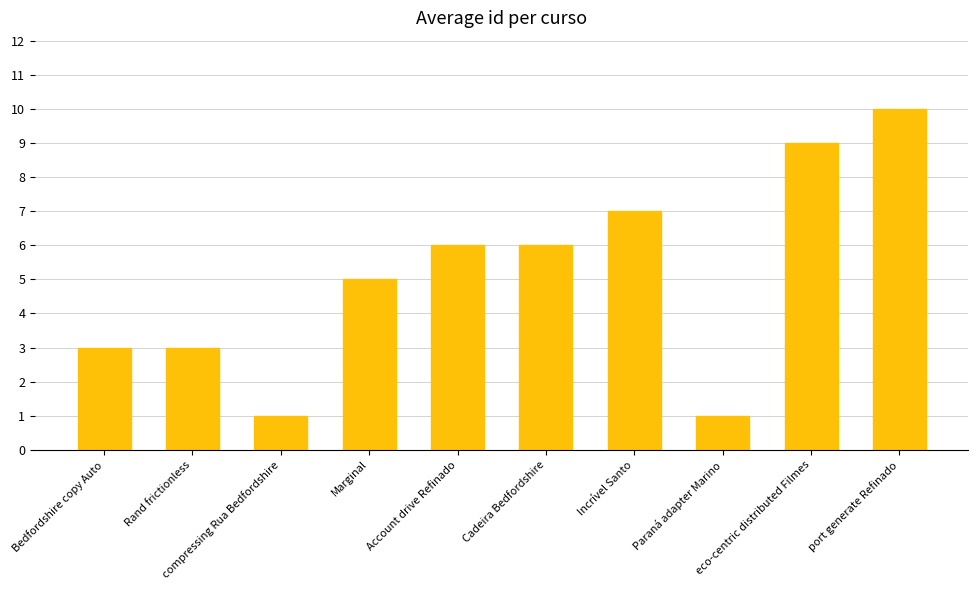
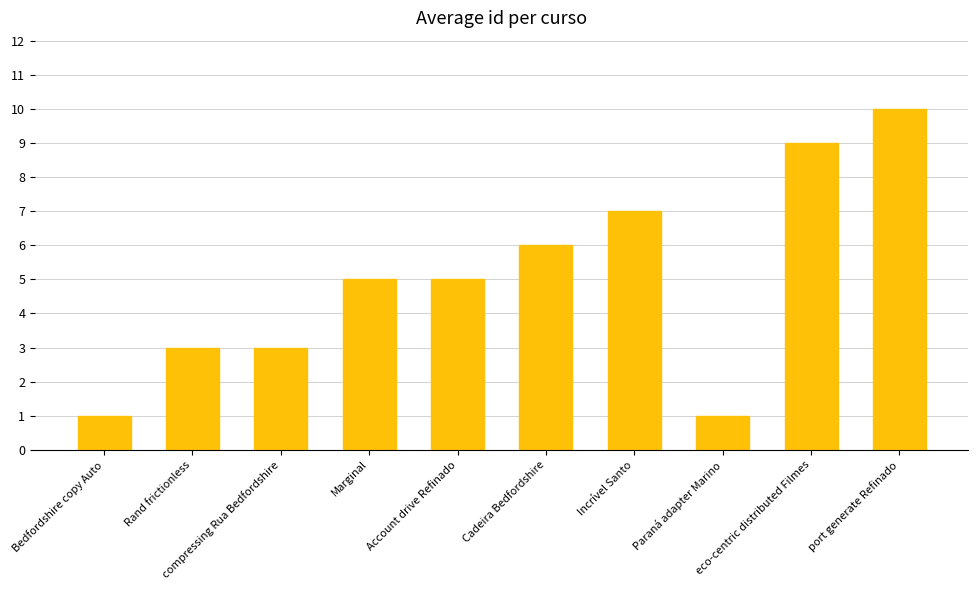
Bedfordshire copy Auto: 3 -> 1
compressing Rua Bedfordshire: 1 -> 3
Account drive Refinado: 6 -> 5
